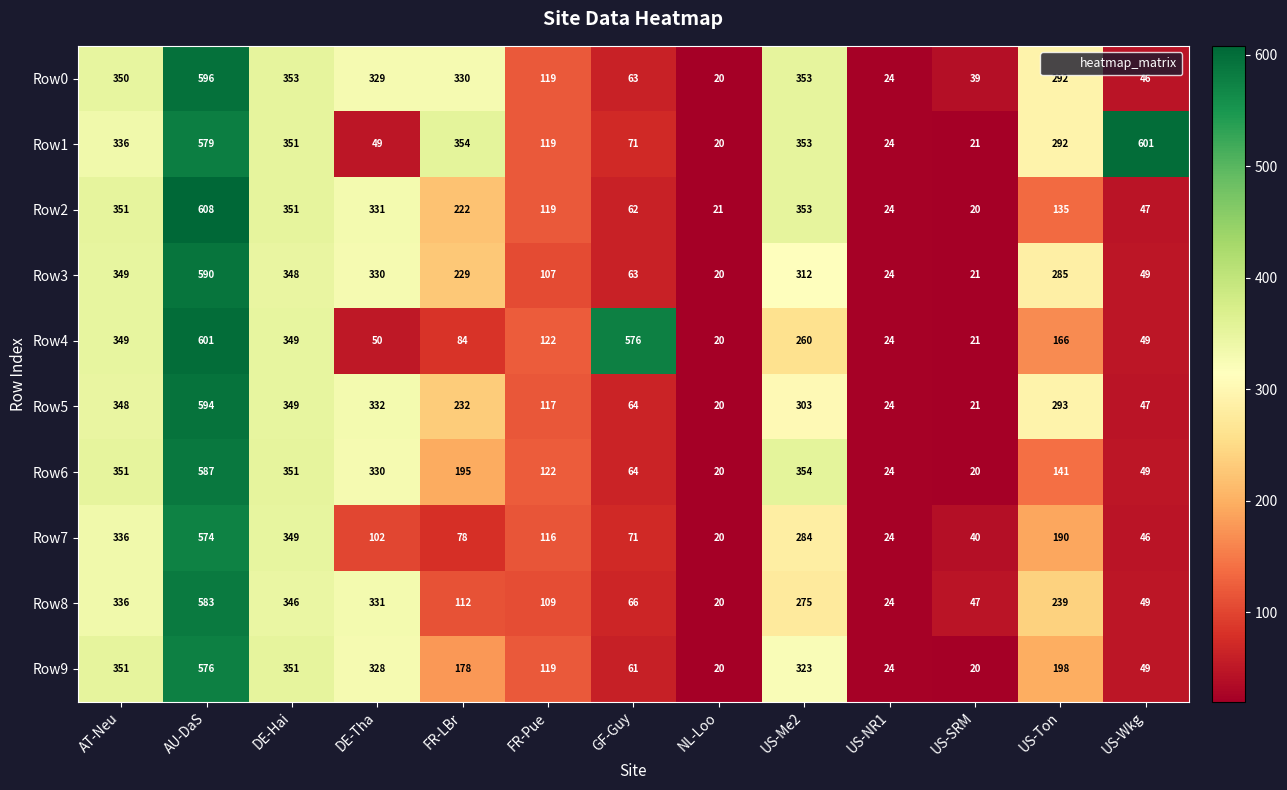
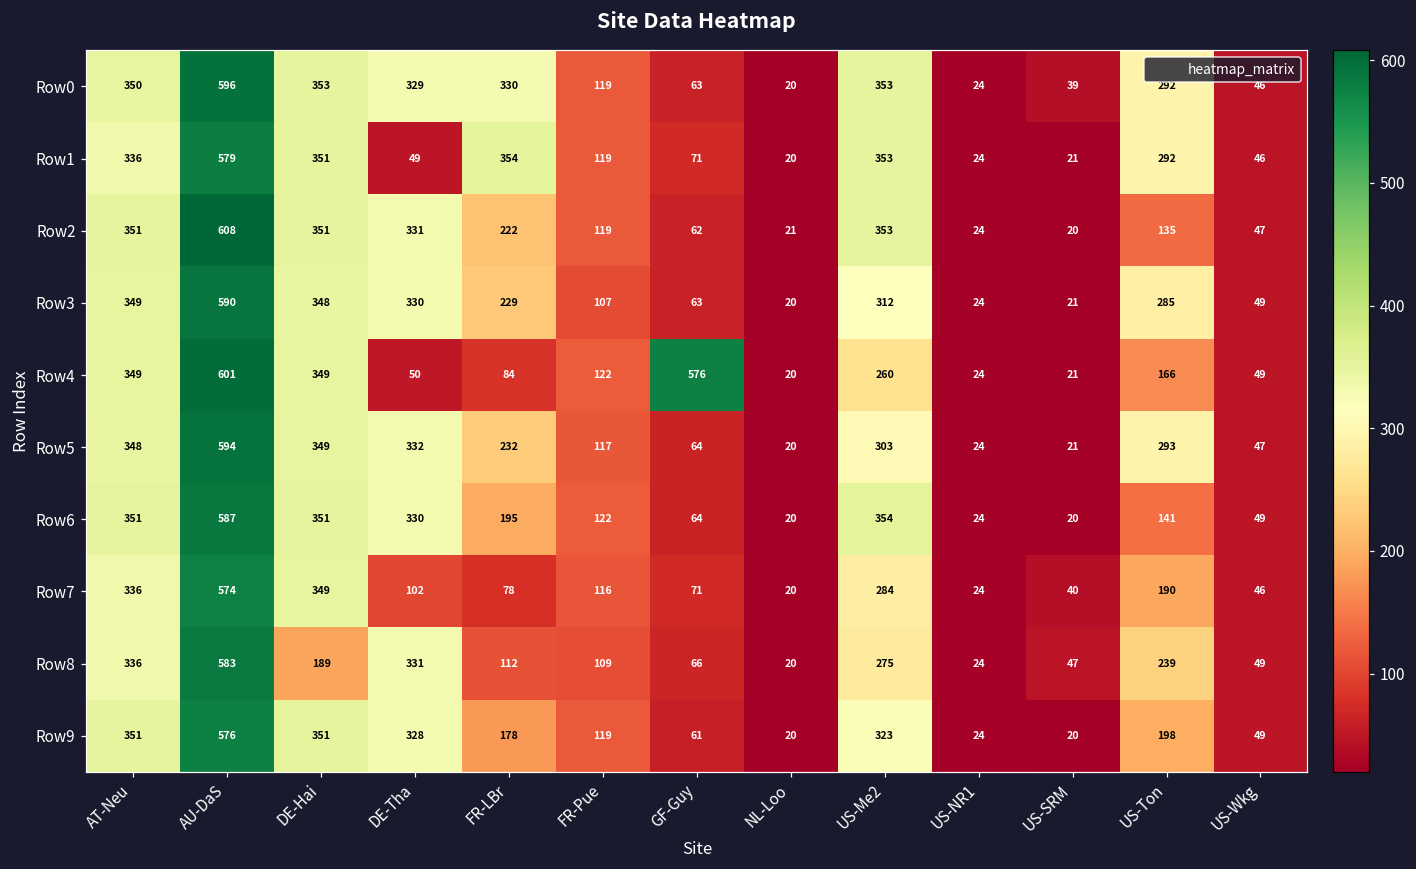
Row1, US-Wkg: 601 -> 46
Row8, DE-Hai: 346 -> 189
